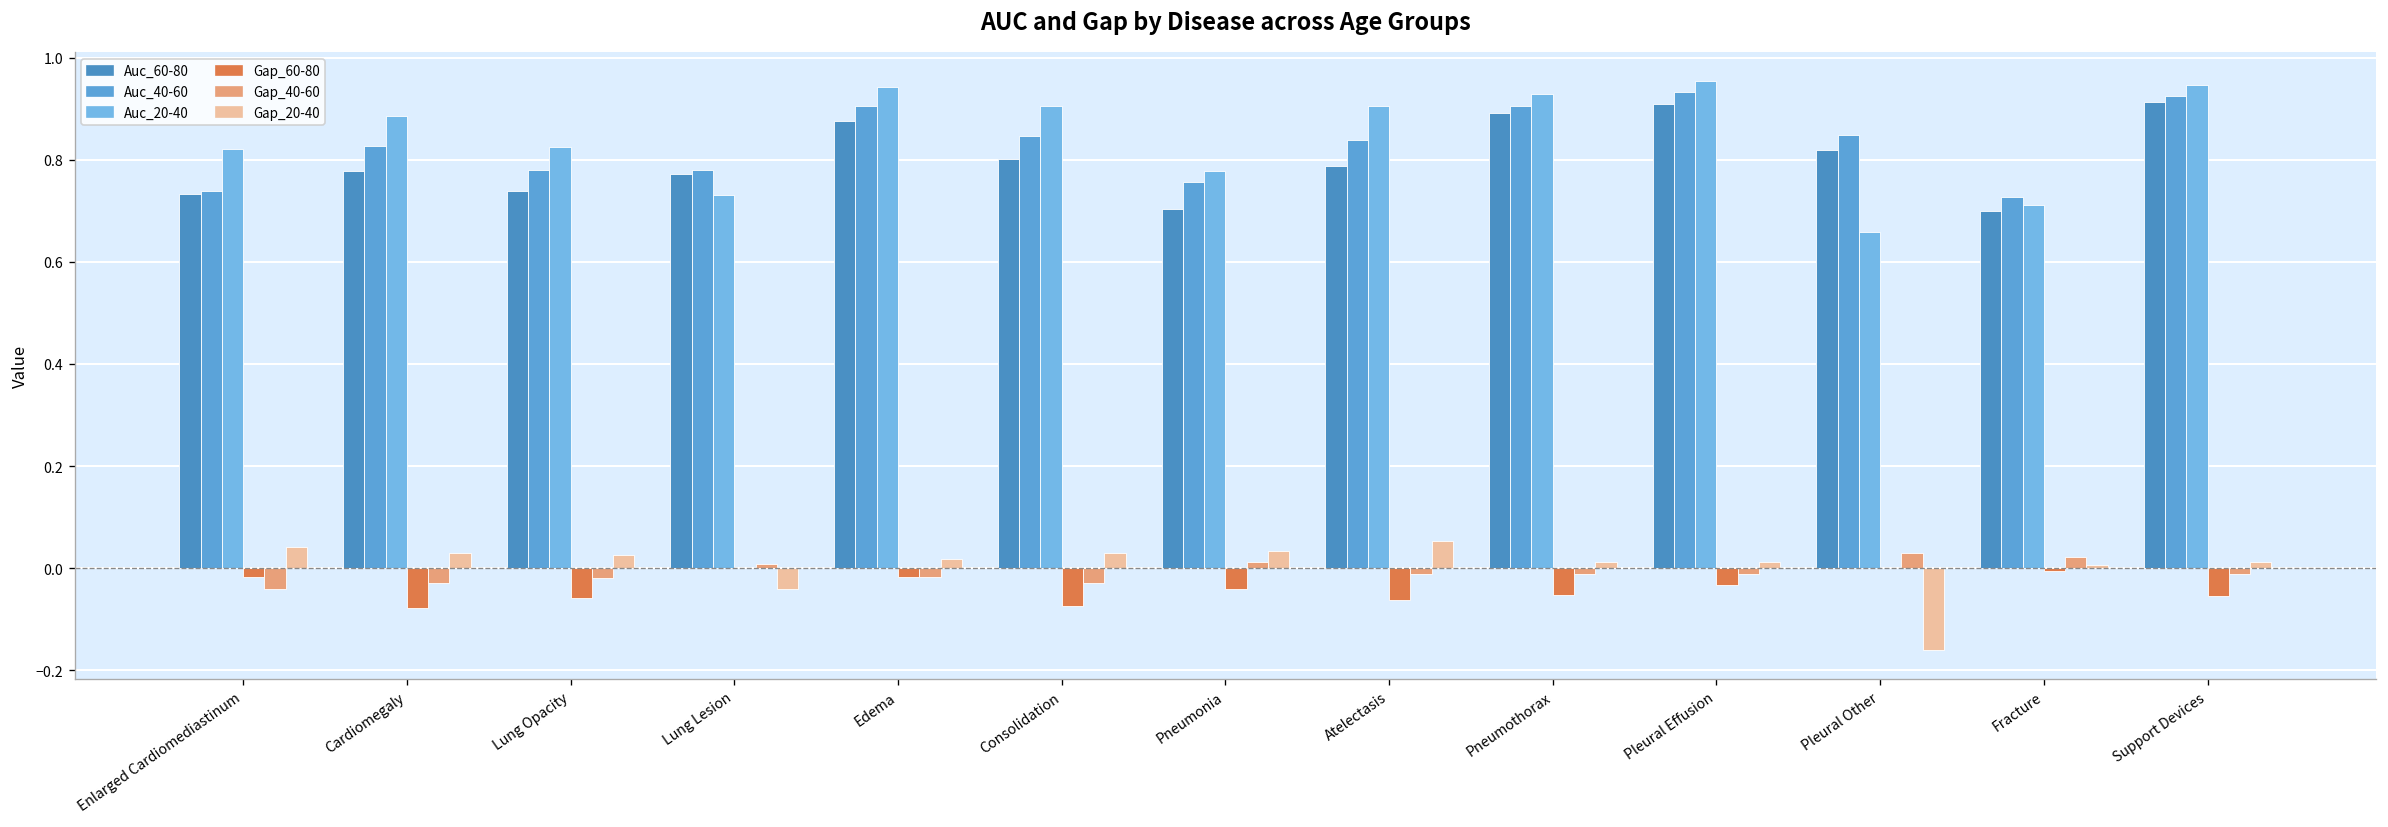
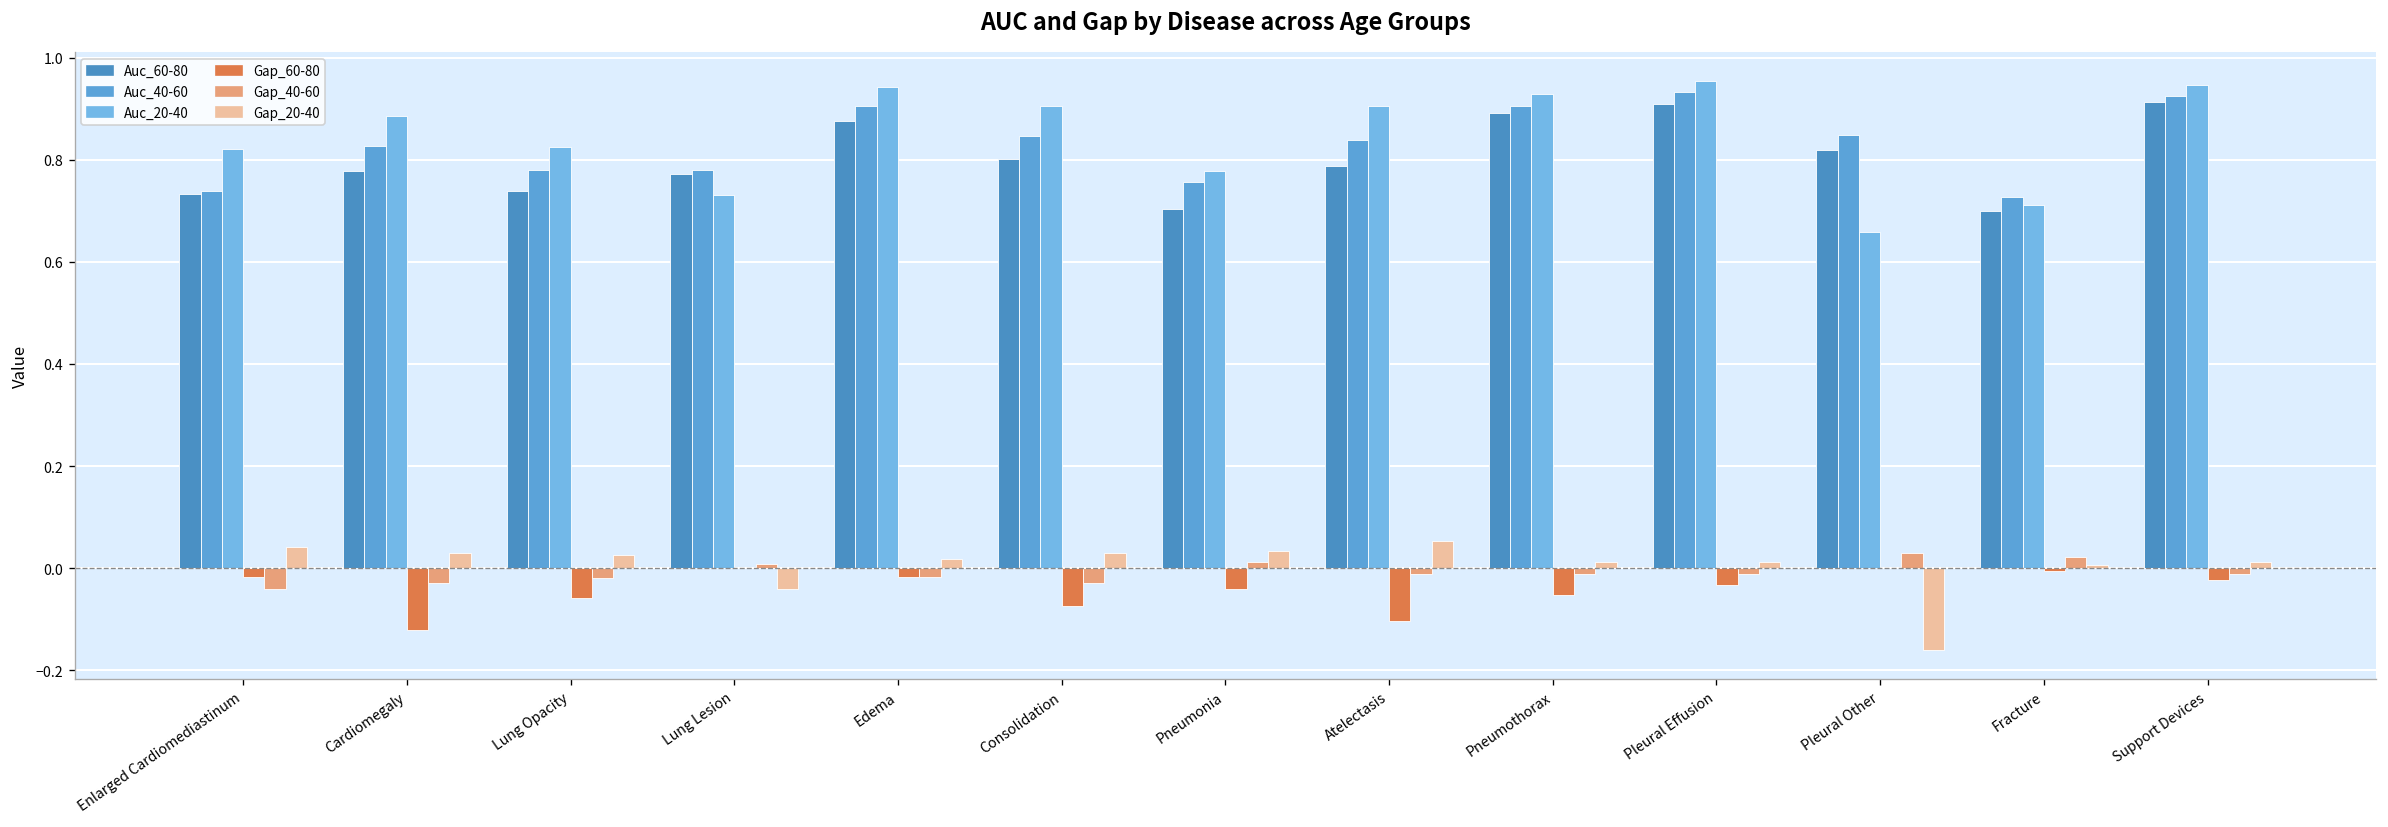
Gap_60-80, Cardiomegaly: -0.08 -> -0.12
Gap_60-80, Atelectasis: -0.06 -> -0.10
Gap_60-80, Support Devices: -0.05 -> -0.02
